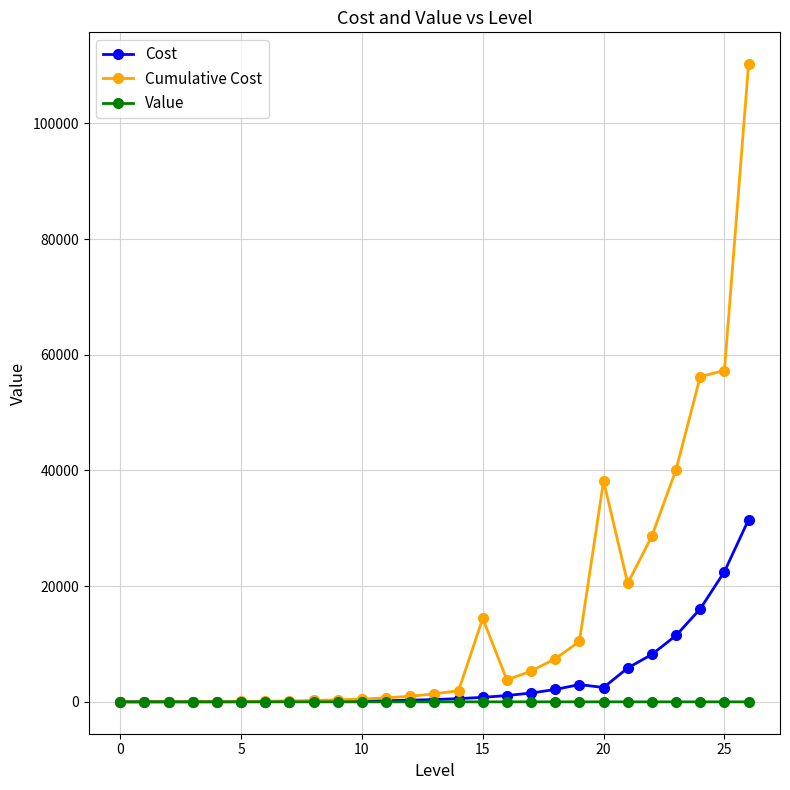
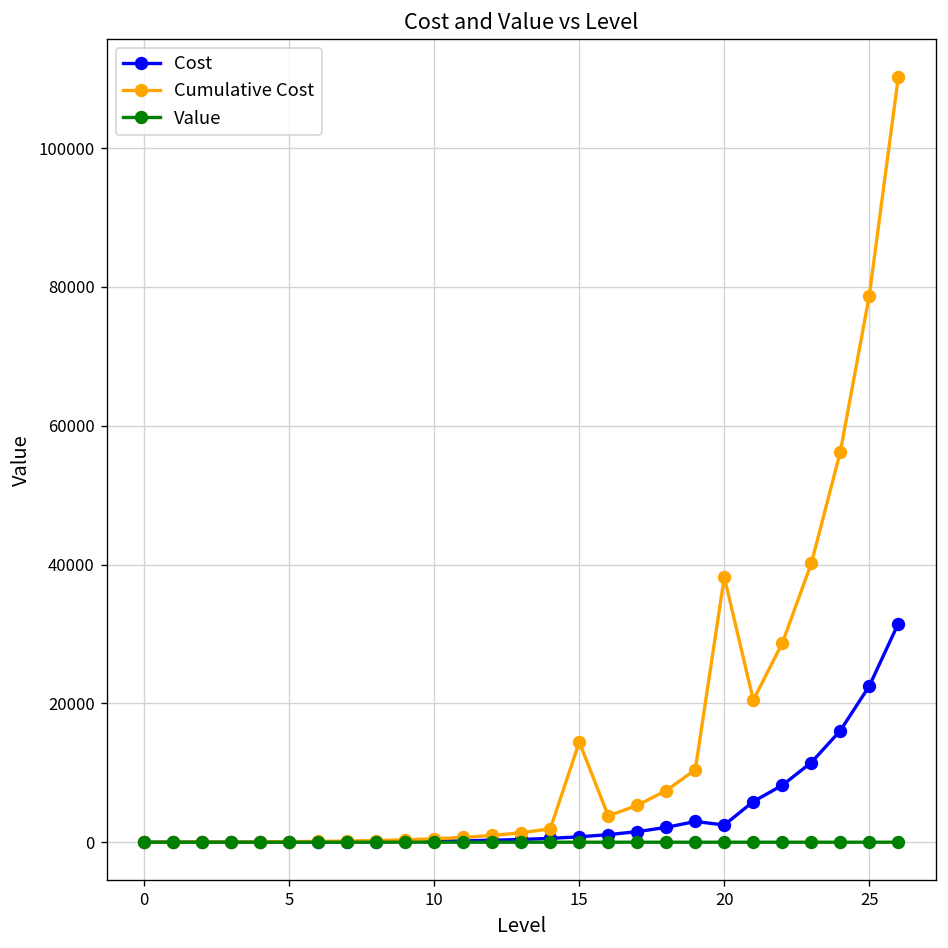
Cumulative Cost, 25: 57000 -> 79000
